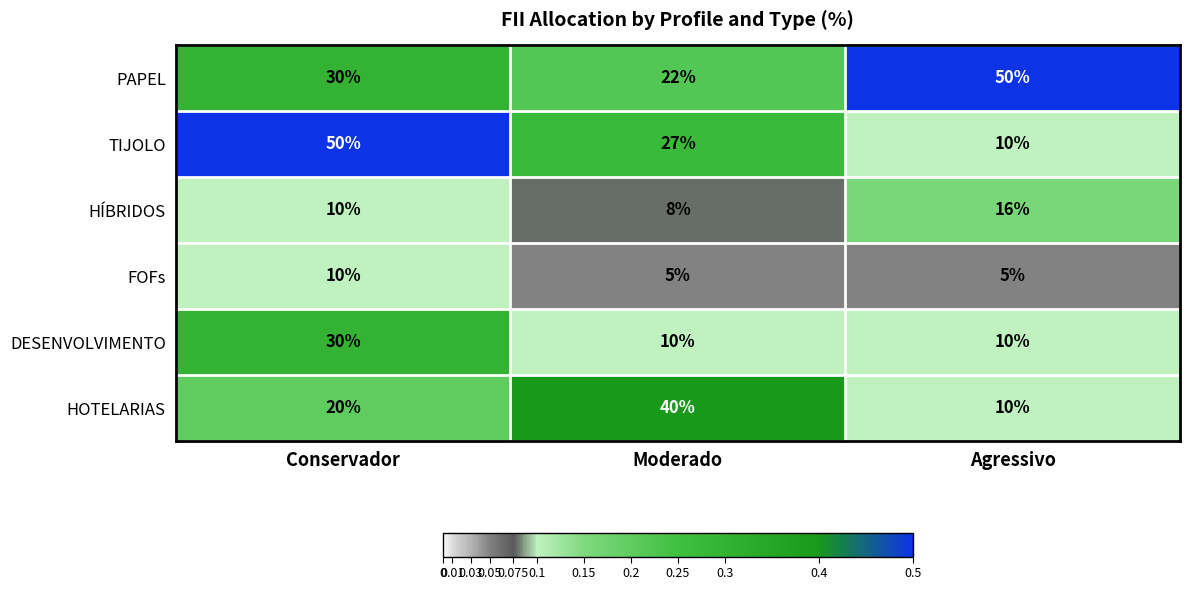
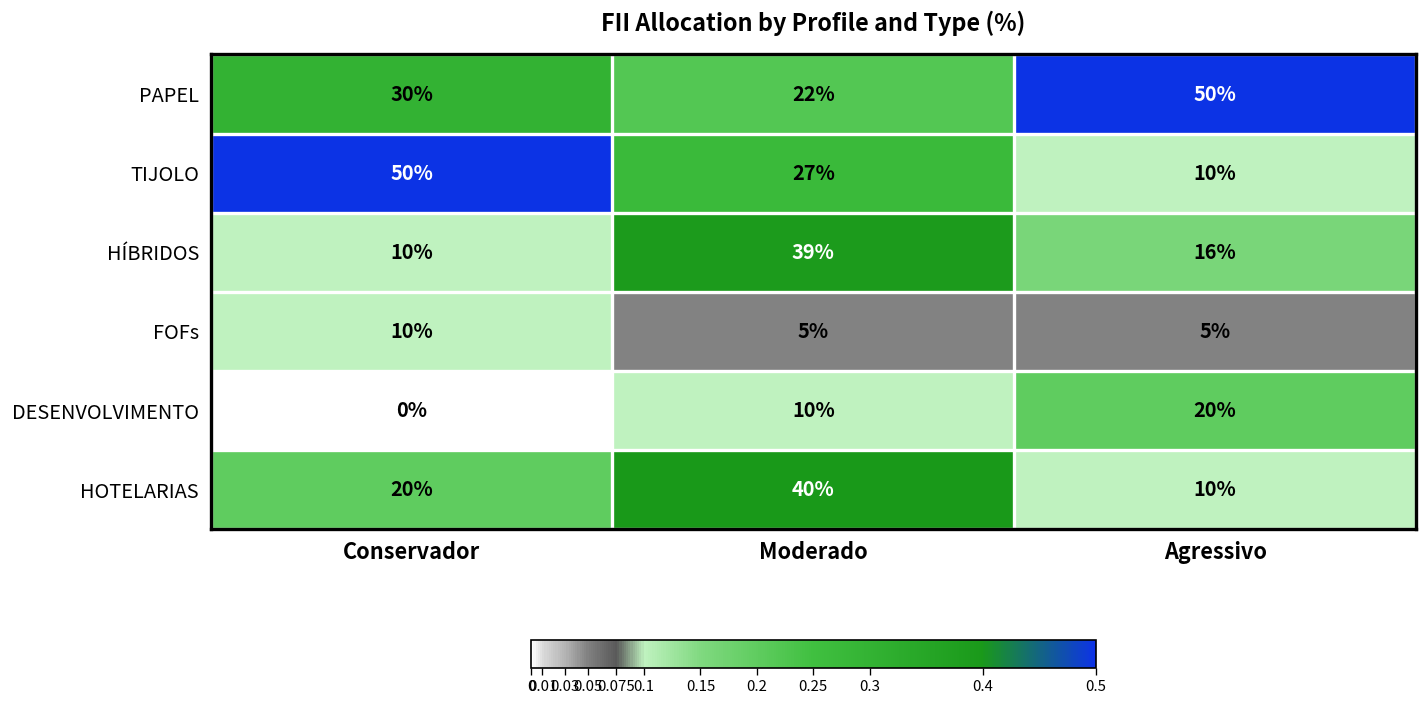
HÍBRIDOS, Moderado: 8% -> 39%
DESENVOLVIMENTO, Conservador: 30% -> 0%
DESENVOLVIMENTO, Agressivo: 10% -> 20%
